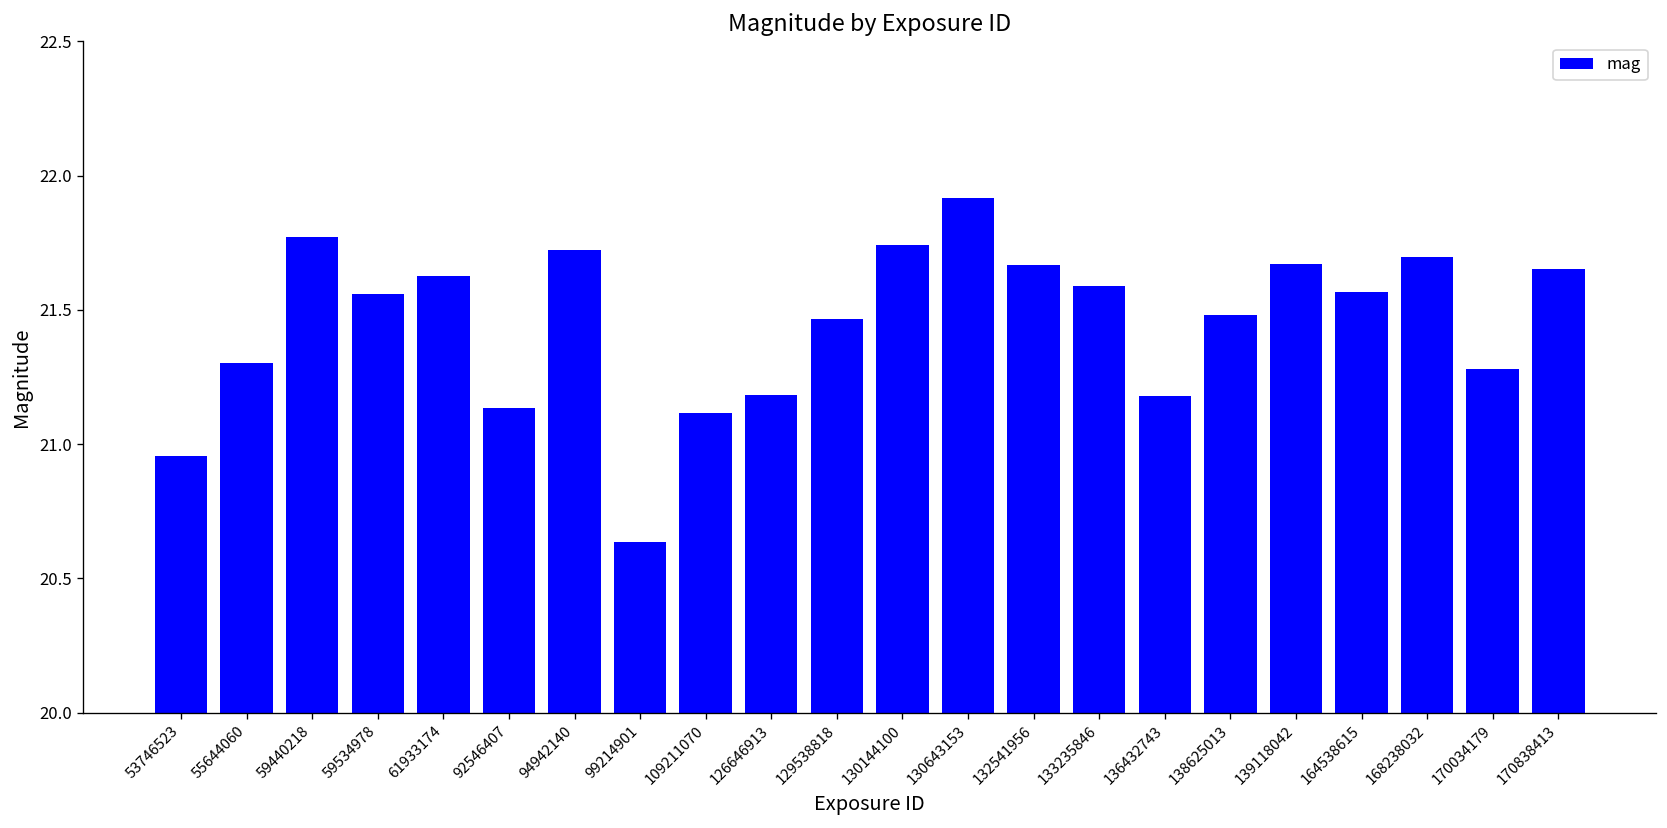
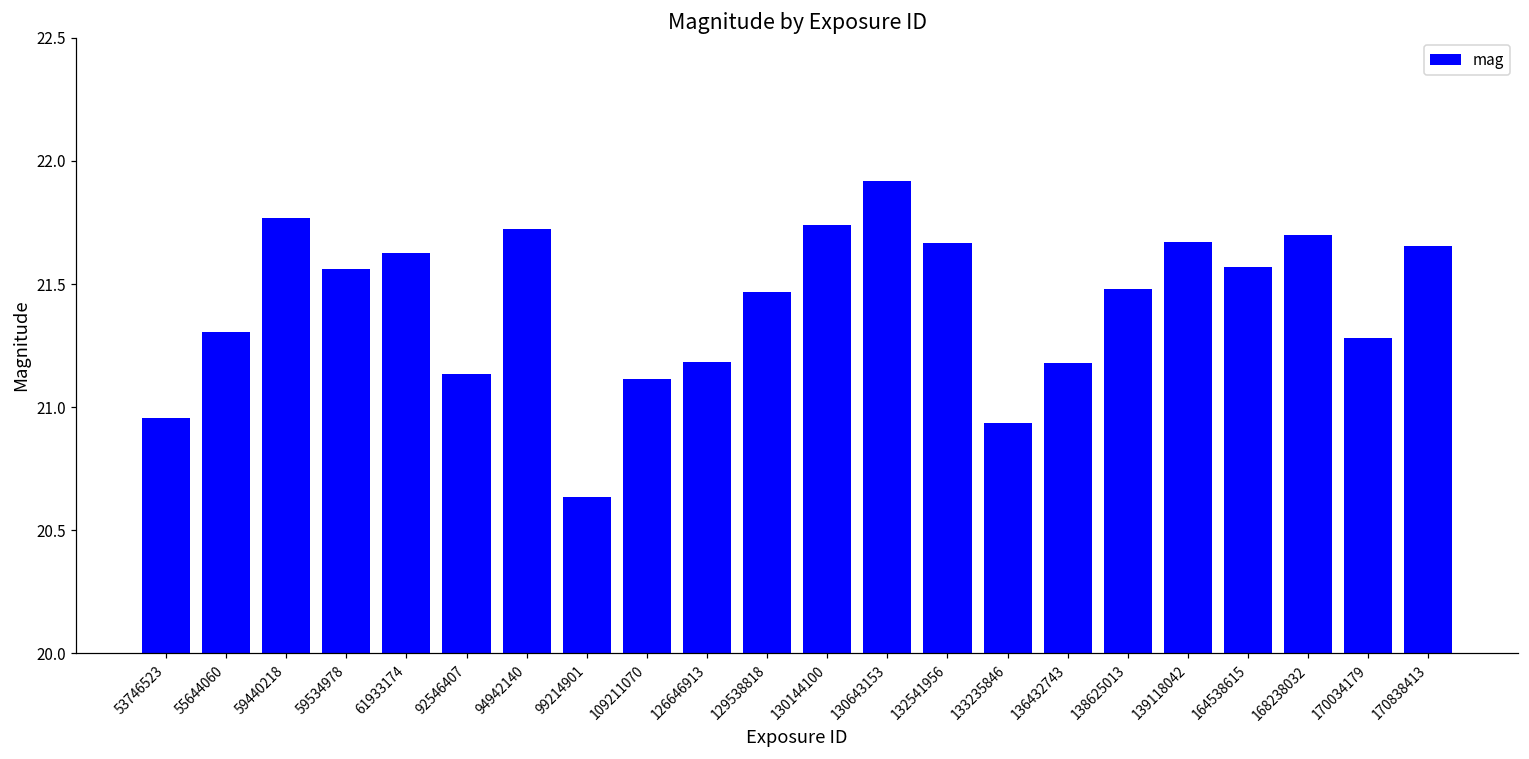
133235846: 21.59 -> 20.94
